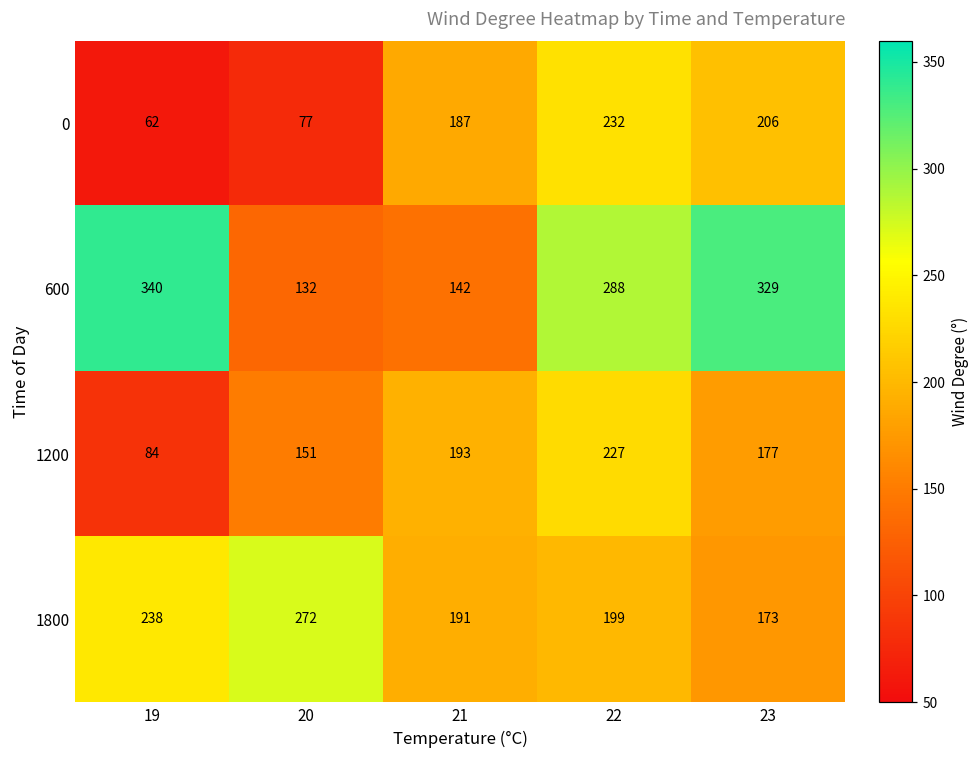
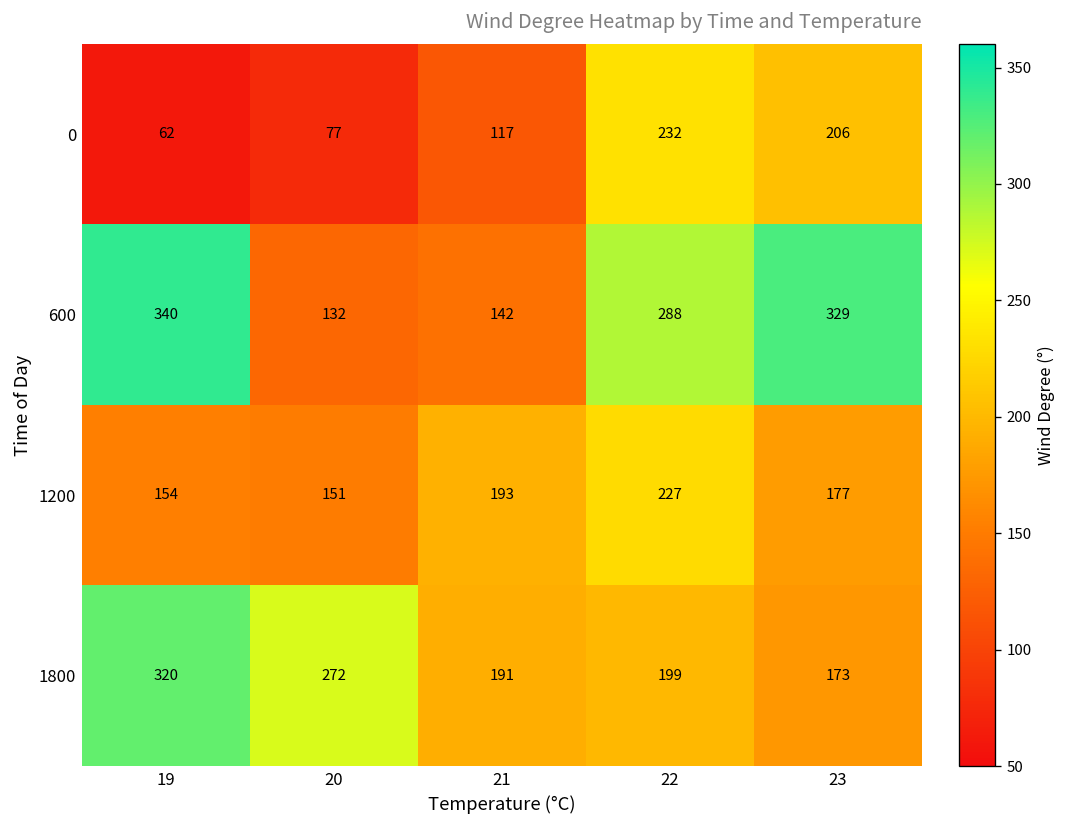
0, 21: 187 -> 117
1200, 19: 84 -> 154
1800, 19: 238 -> 320
